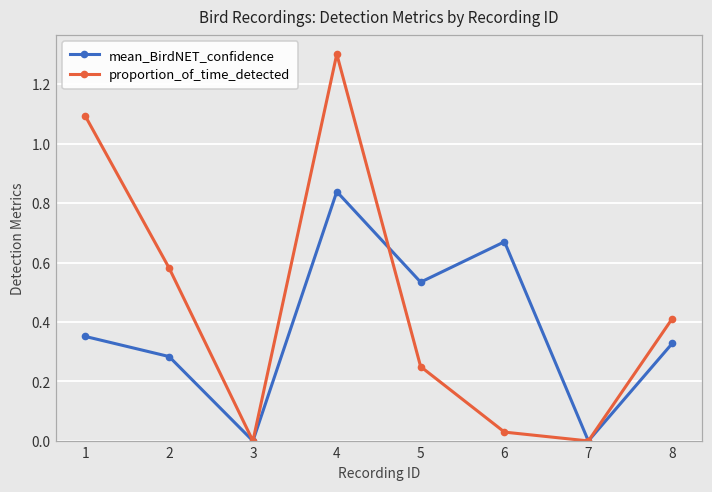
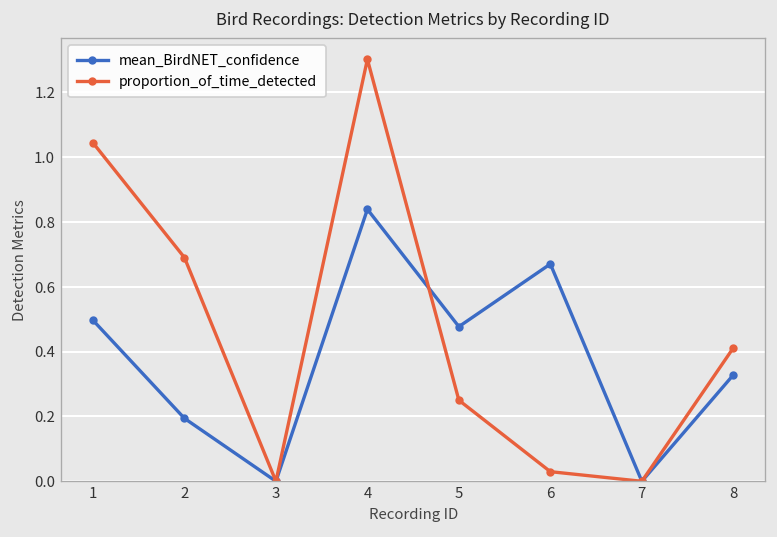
mean_BirdNET_confidence, 1: 0.35 -> 0.50
proportion_of_time_detected, 1: 1.09 -> 1.04
mean_BirdNET_confidence, 2: 0.28 -> 0.19
proportion_of_time_detected, 2: 0.58 -> 0.69
mean_BirdNET_confidence, 5: 0.53 -> 0.48
